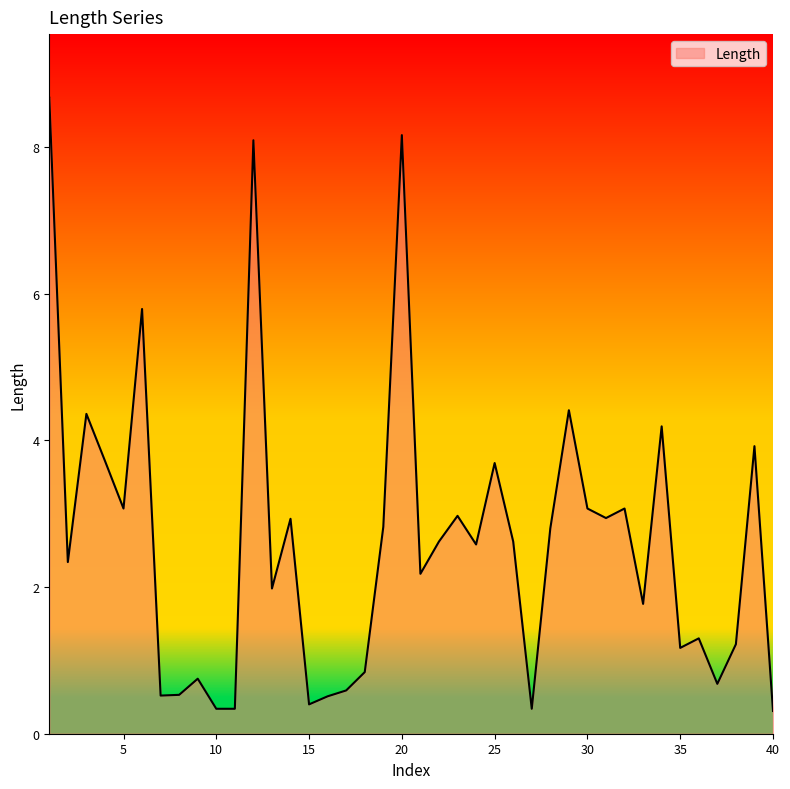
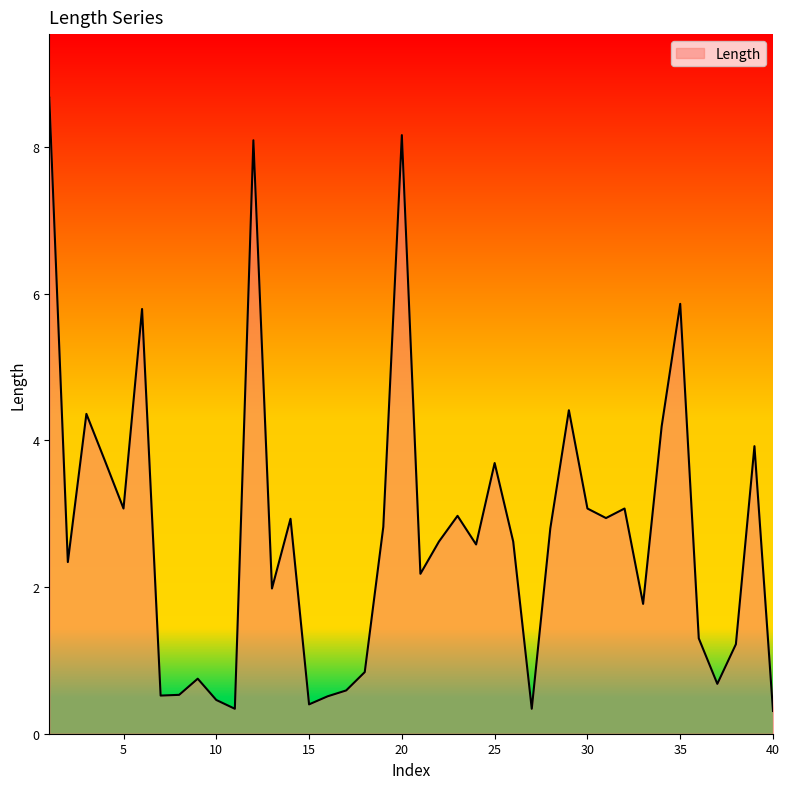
10: 0.3 -> 0.5
35: 1.2 -> 5.9
